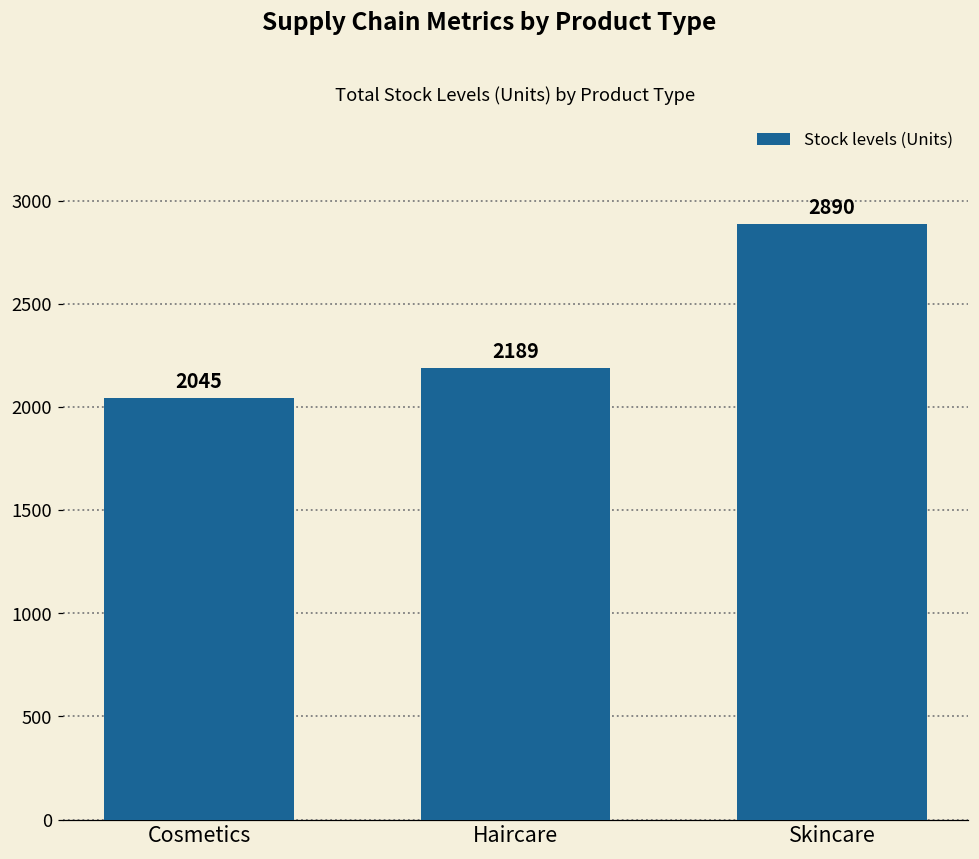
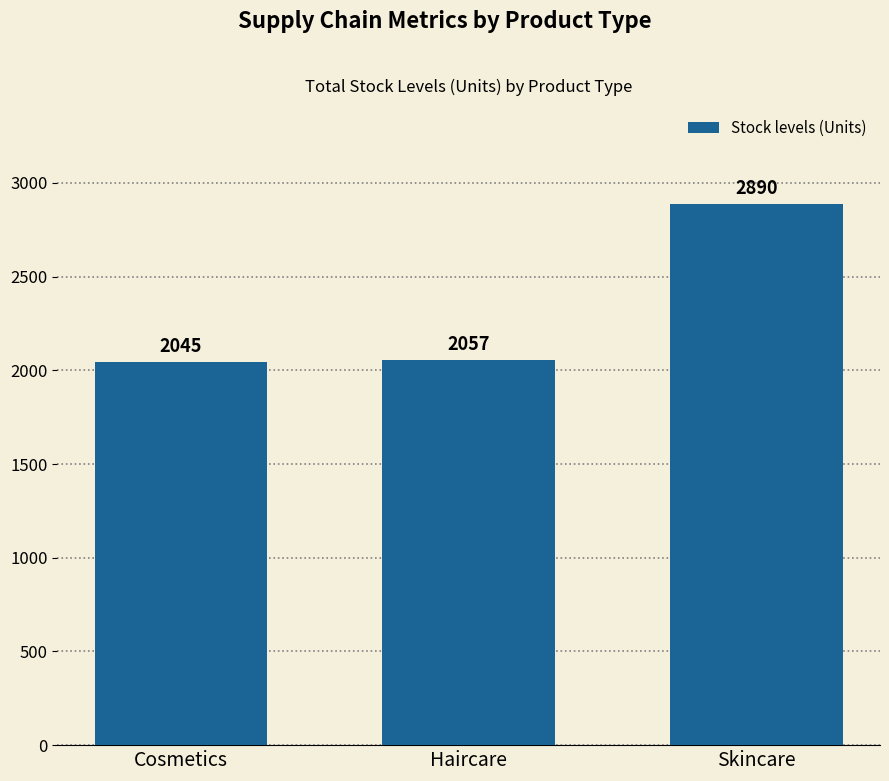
Haircare: 2189 -> 2057
